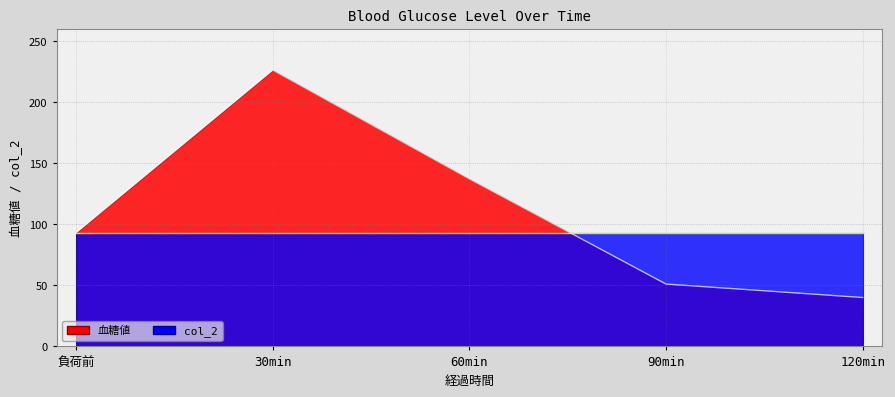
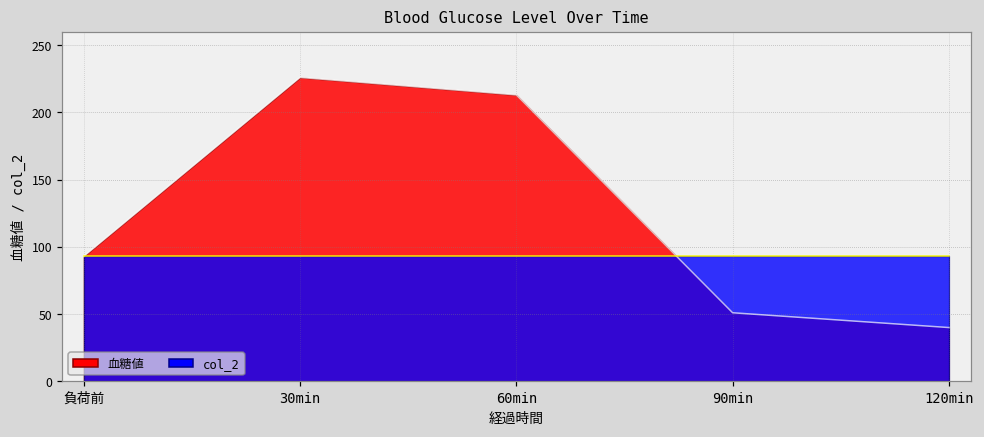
血糖値, 60min: 137 -> 213
